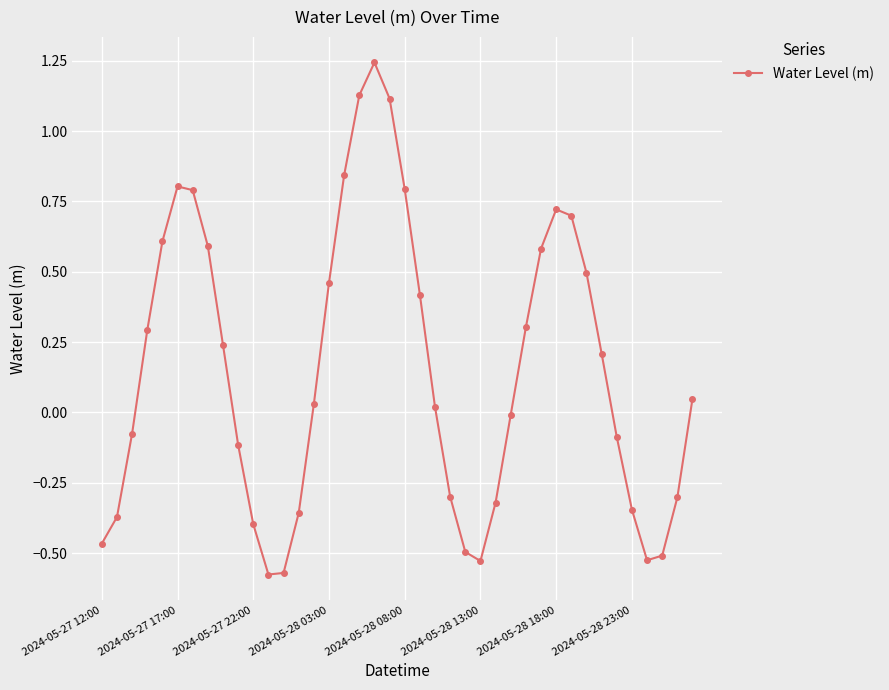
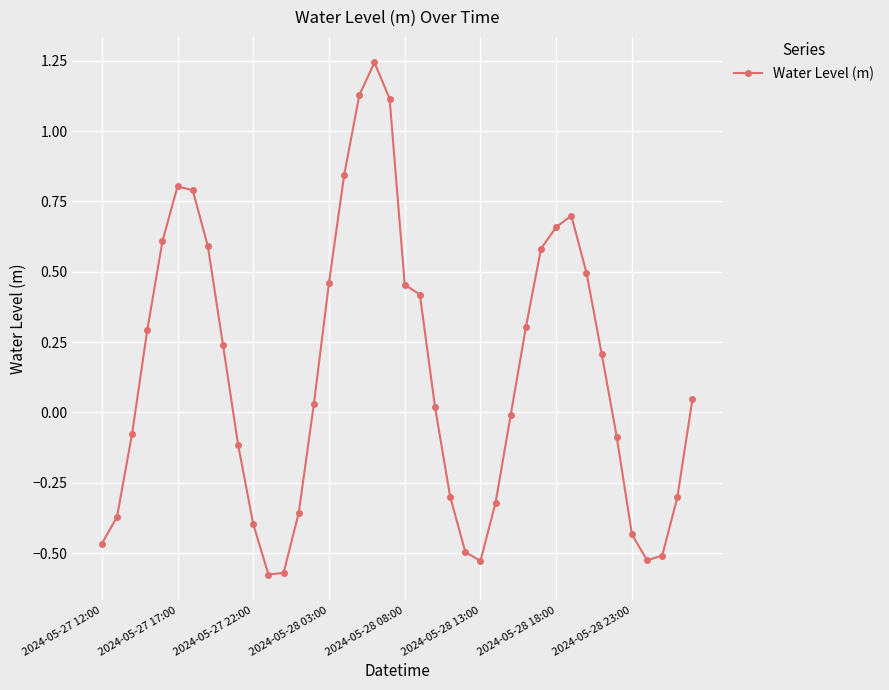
2024-05-28 08:00: 0.79 -> 0.45
2024-05-28 18:00: 0.72 -> 0.66
2024-05-28 23:00: -0.35 -> -0.43
